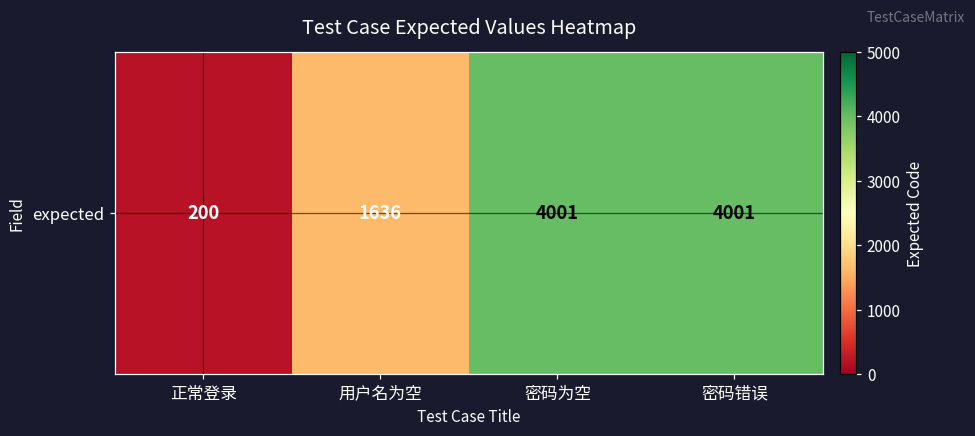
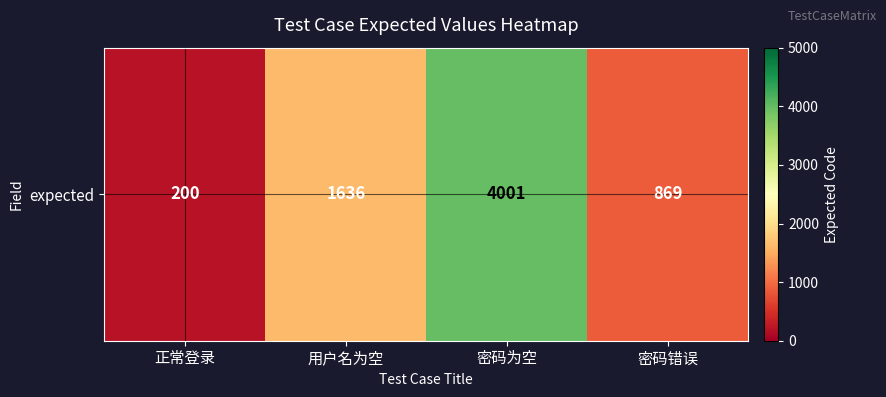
expected, 密码错误: 4001 -> 869
